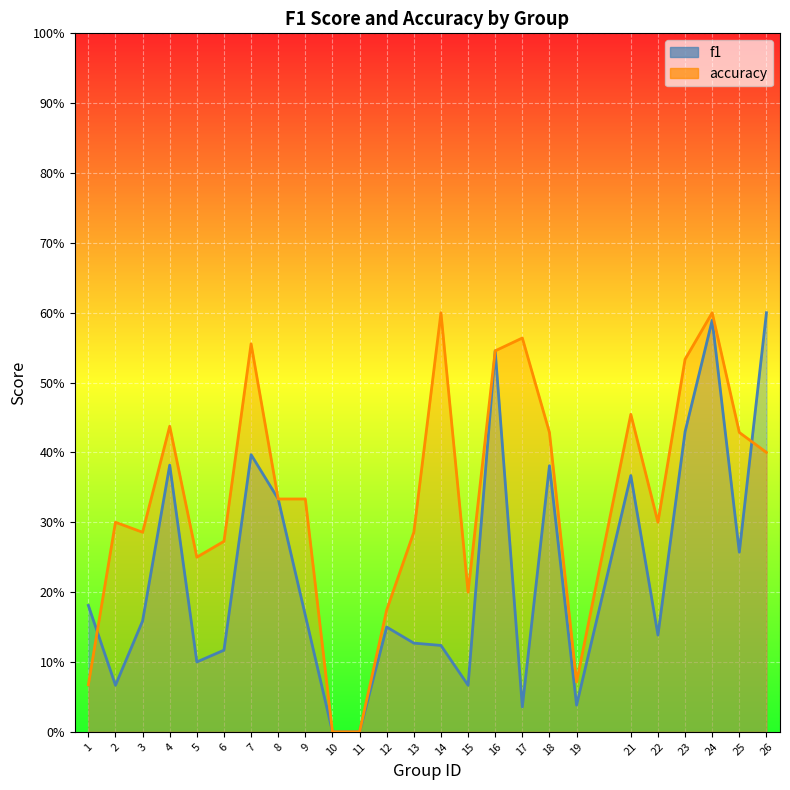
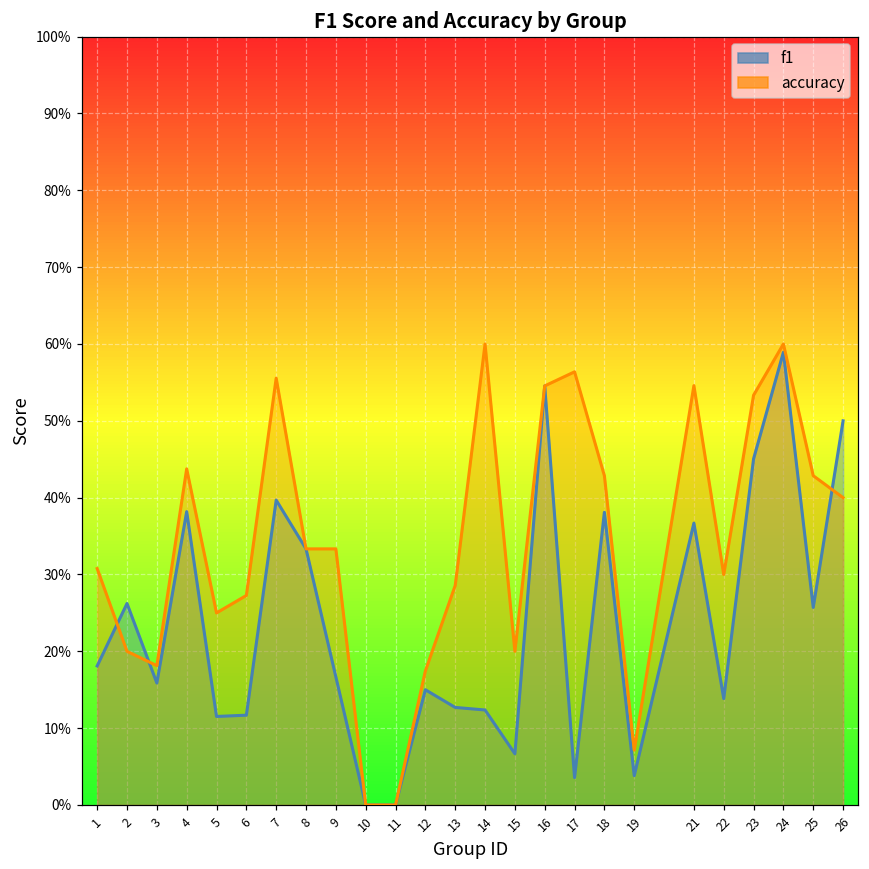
accuracy, 1: 7% -> 31%
f1, 2: 7% -> 26%
accuracy, 2: 30% -> 20%
accuracy, 3: 29% -> 18%
f1, 5: 10% -> 12%
accuracy, 21: 45% -> 55%
f1, 23: 43% -> 45%
f1, 26: 60% -> 50%
